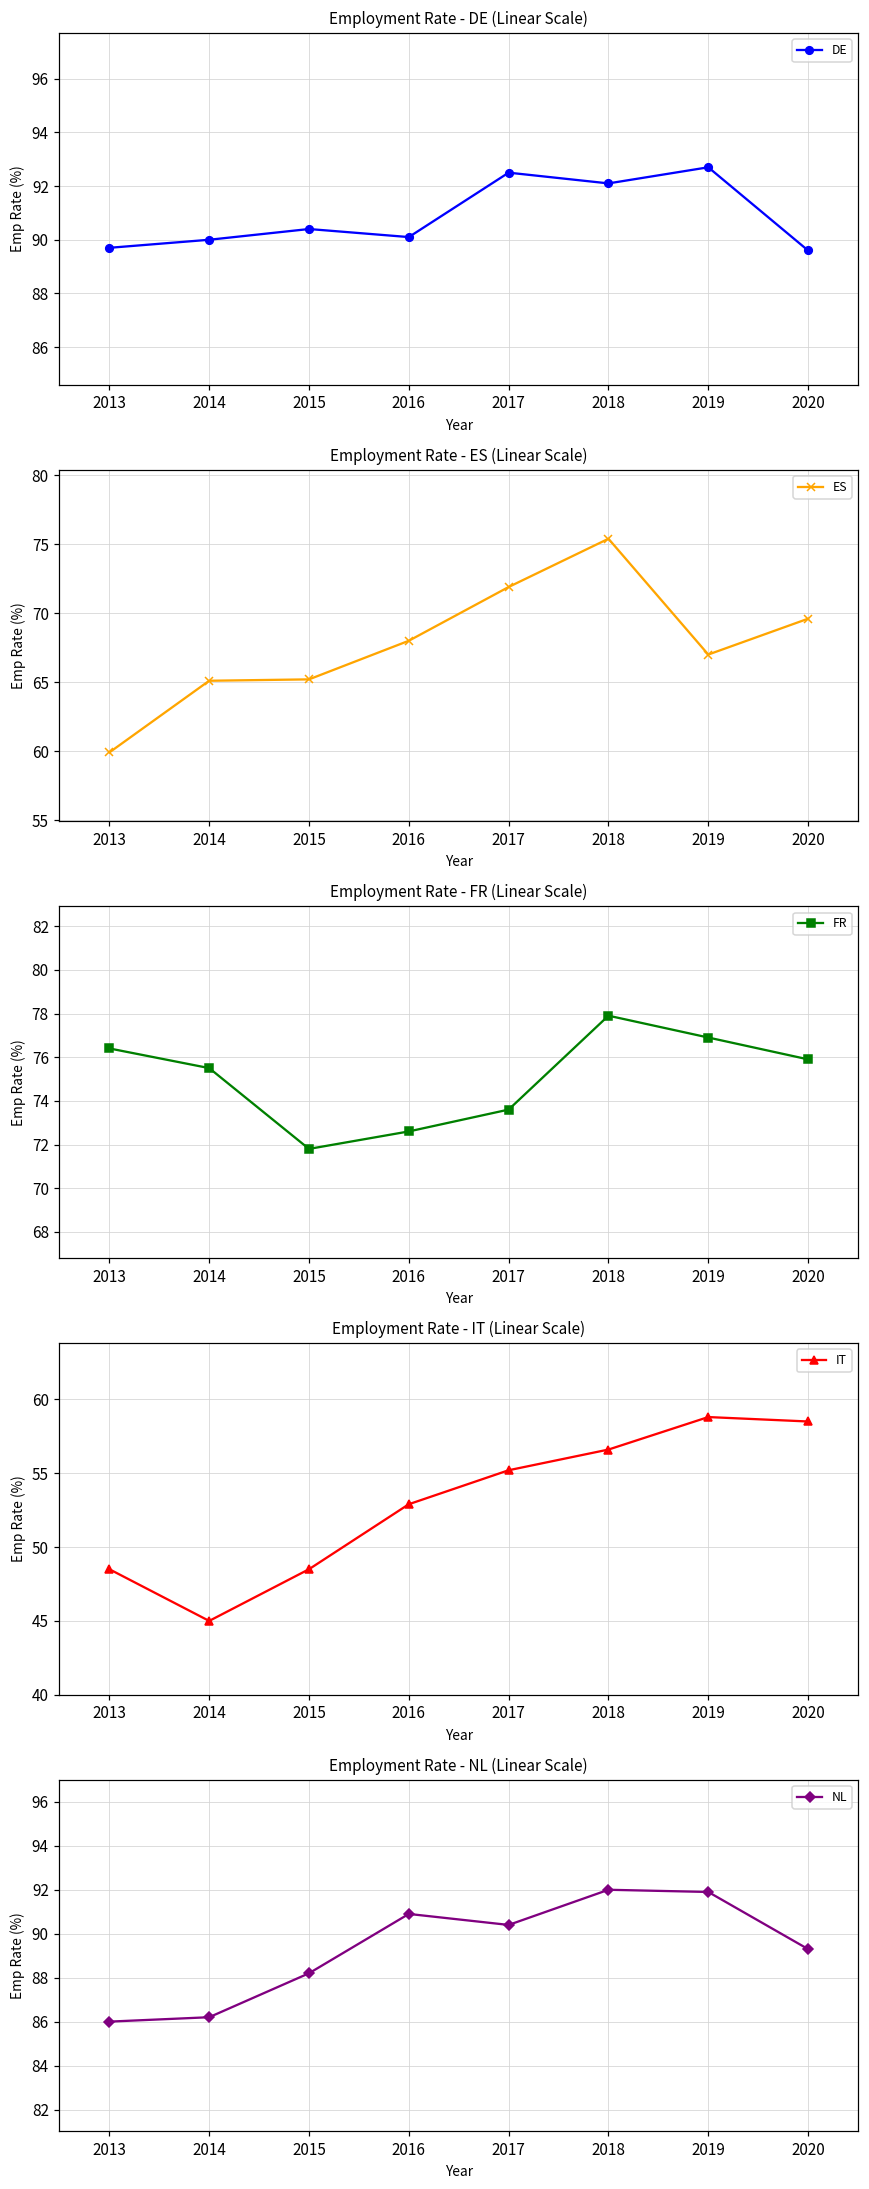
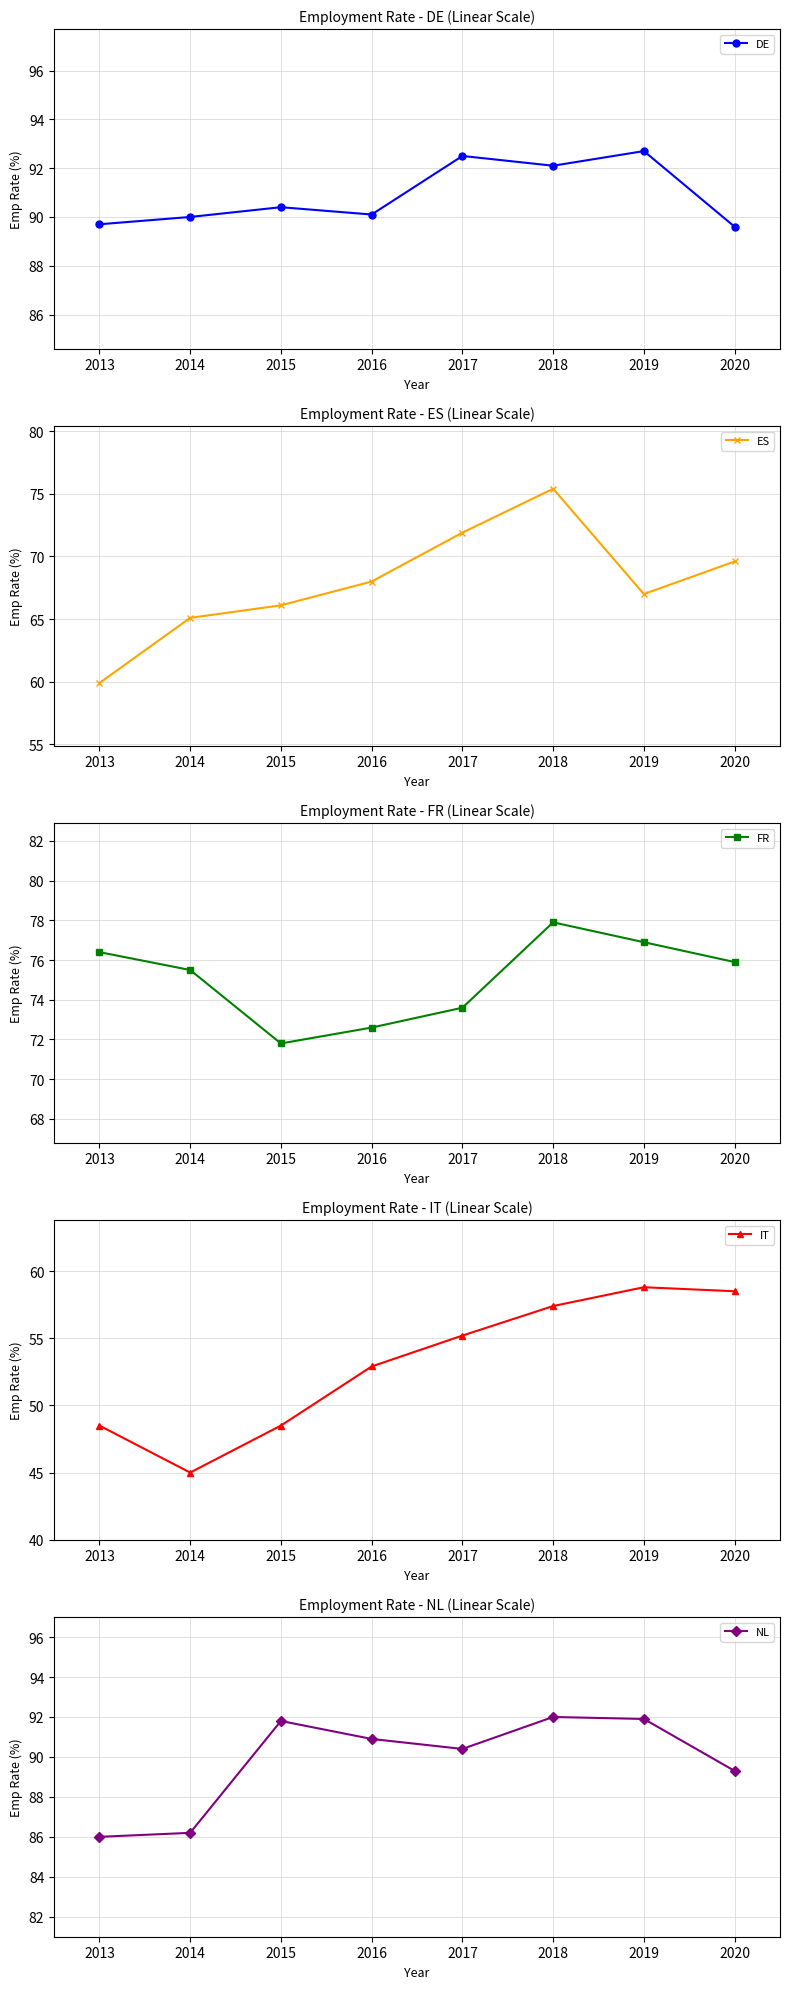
Employment Rate - ES (Linear Scale), 2015: 65.2 -> 66.1
Employment Rate - IT (Linear Scale), 2018: 56.6 -> 57.4
Employment Rate - NL (Linear Scale), 2015: 88.2 -> 91.8
